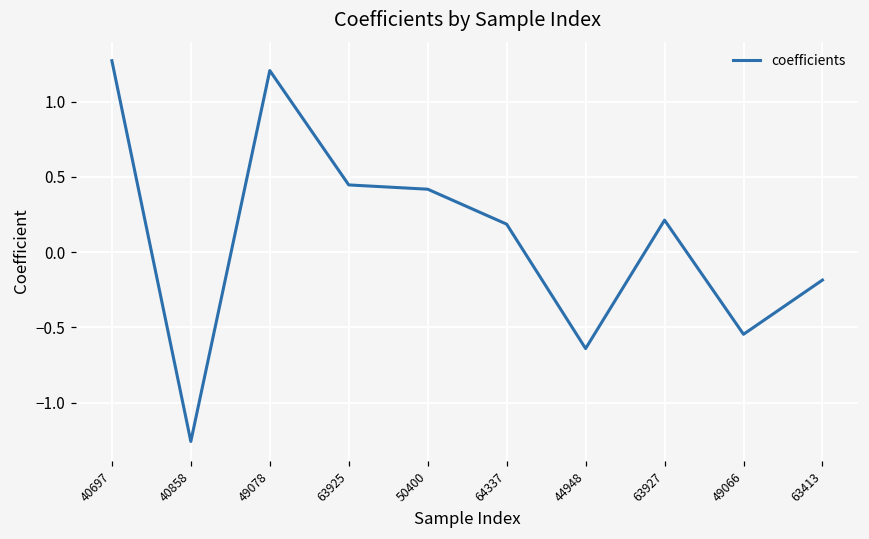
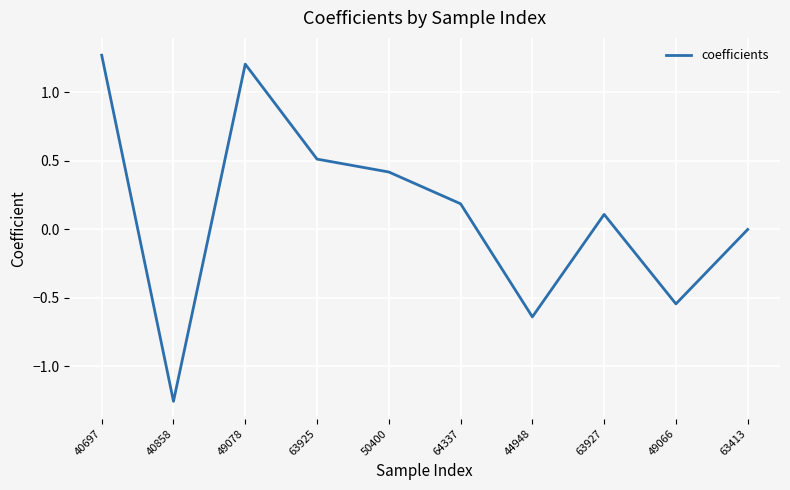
63925: 0.45 -> 0.51
63927: 0.21 -> 0.11
63413: -0.19 -> 0.00
